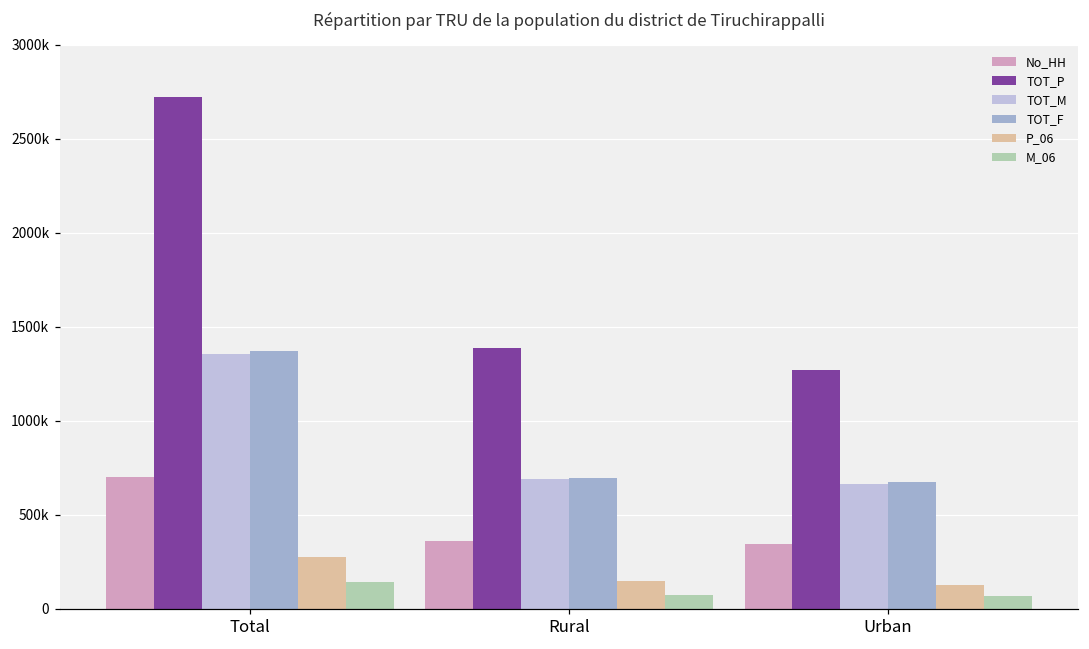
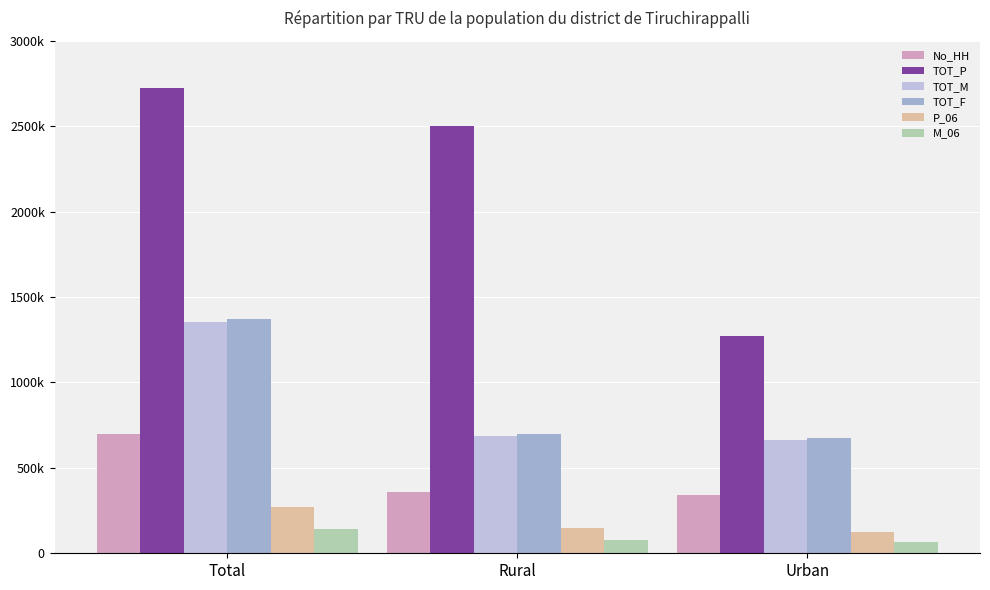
TOT_P, Rural: 1380000 -> 2500000
